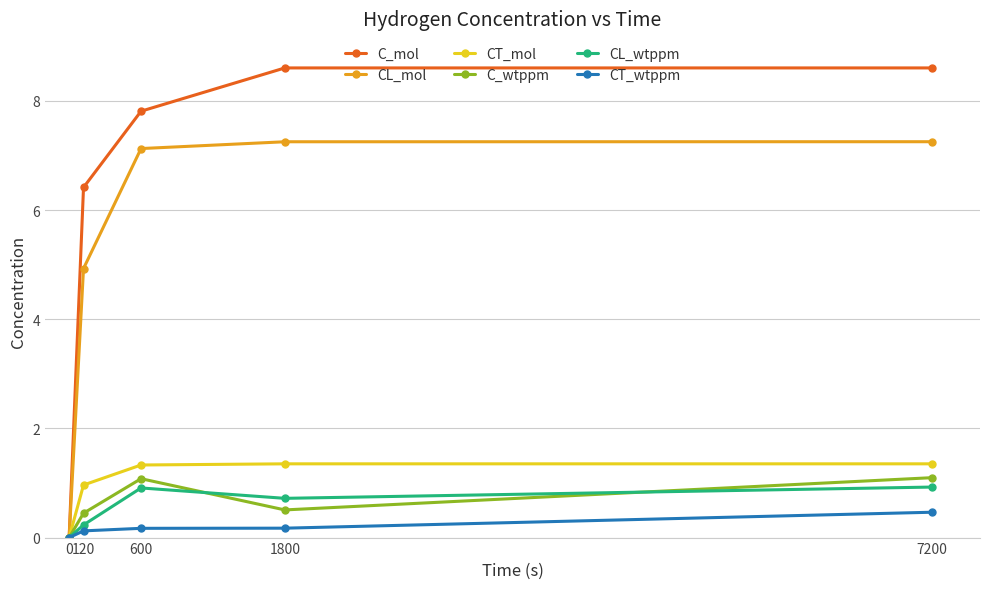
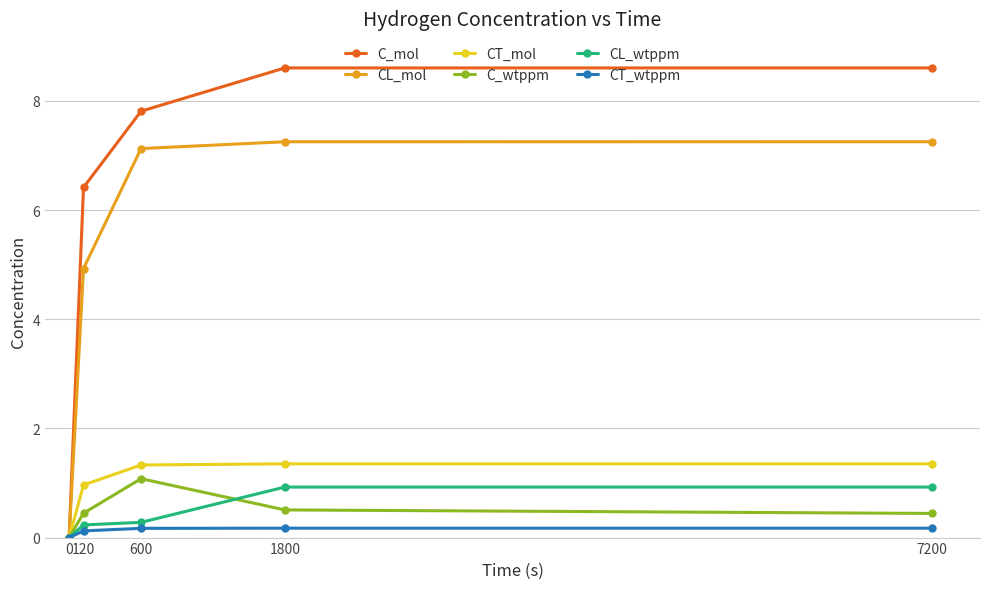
CL_wtppm, 600: 0.9 -> 0.3
CL_wtppm, 1800: 0.7 -> 0.9
C_wtppm, 7200: 1.1 -> 0.4
CT_wtppm, 7200: 0.5 -> 0.2
